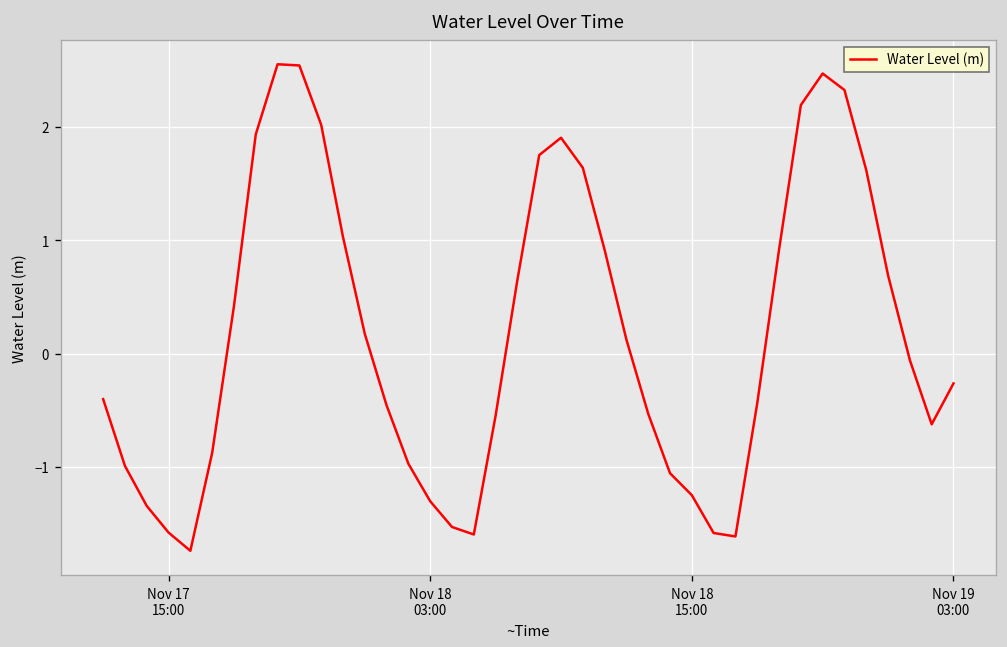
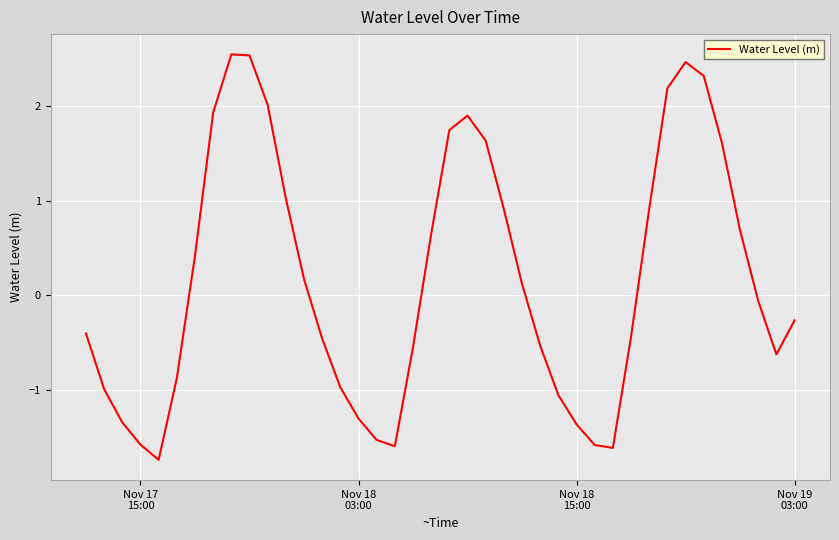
Nov 18 15:00: -1.2 -> -1.4
